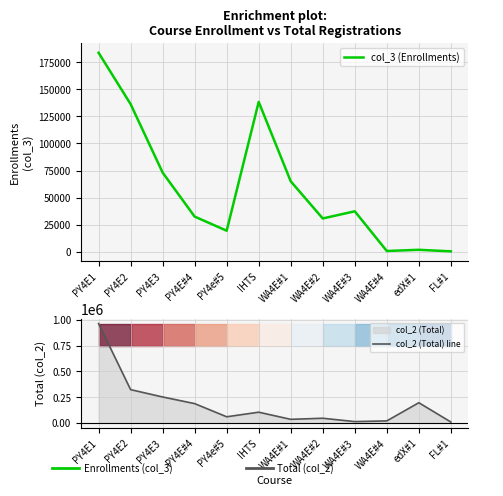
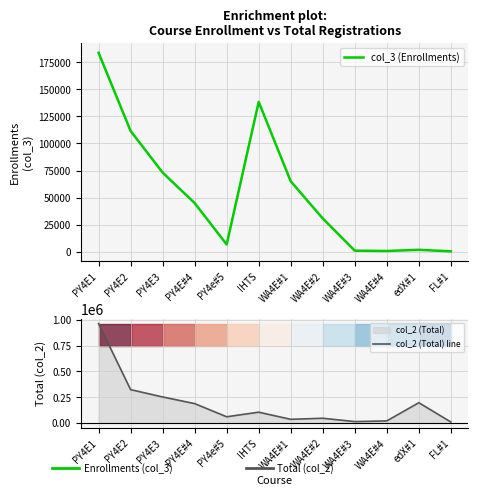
Enrichment plot: Course Enrollment vs Total Registrations, PY4E2: 136000 -> 112000
Enrichment plot: Course Enrollment vs Total Registrations, PY4E#4: 32000 -> 45000
Enrichment plot: Course Enrollment vs Total Registrations, PY4e#5: 19000 -> 7000
Enrichment plot: Course Enrollment vs Total Registrations, WA4E#3: 37000 -> 1000
